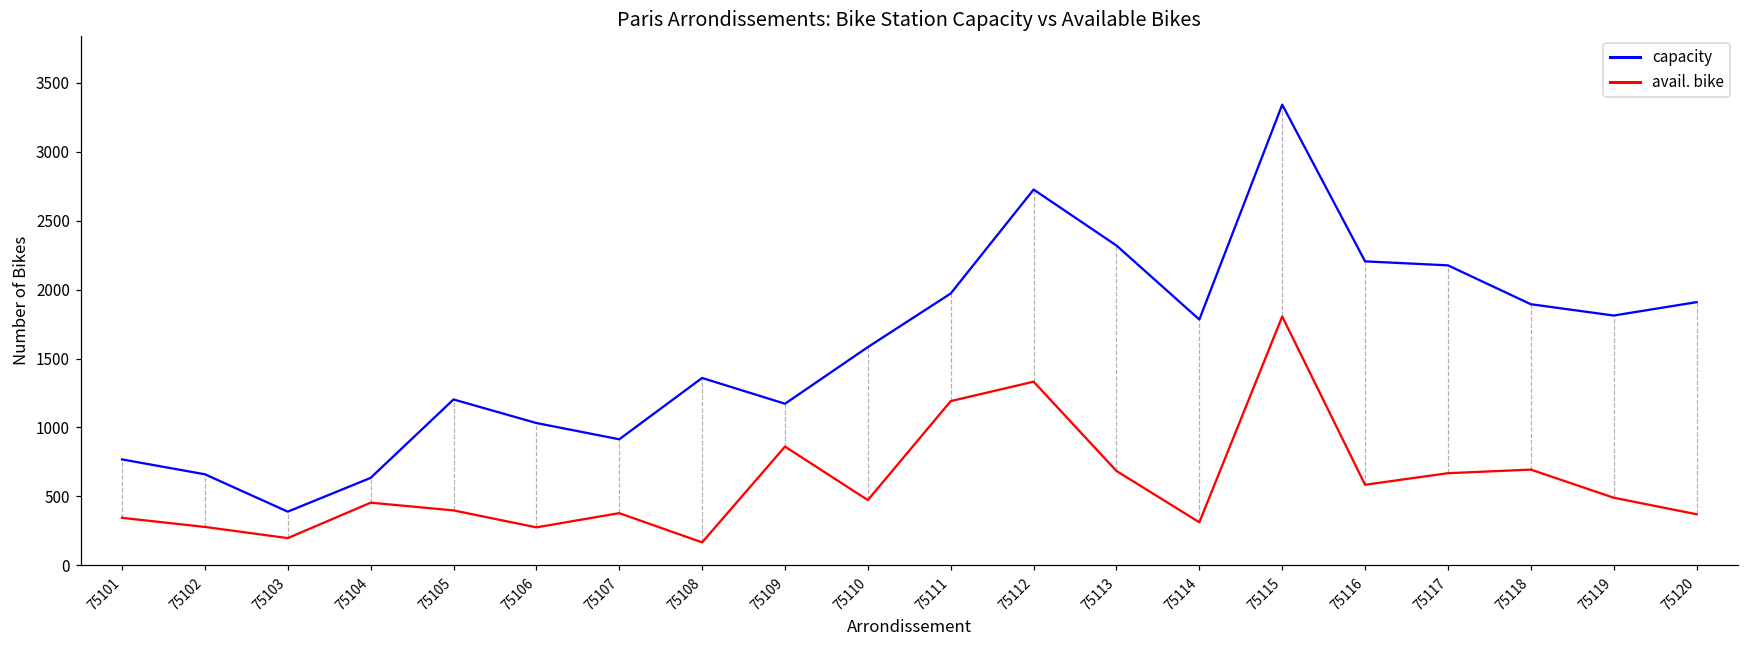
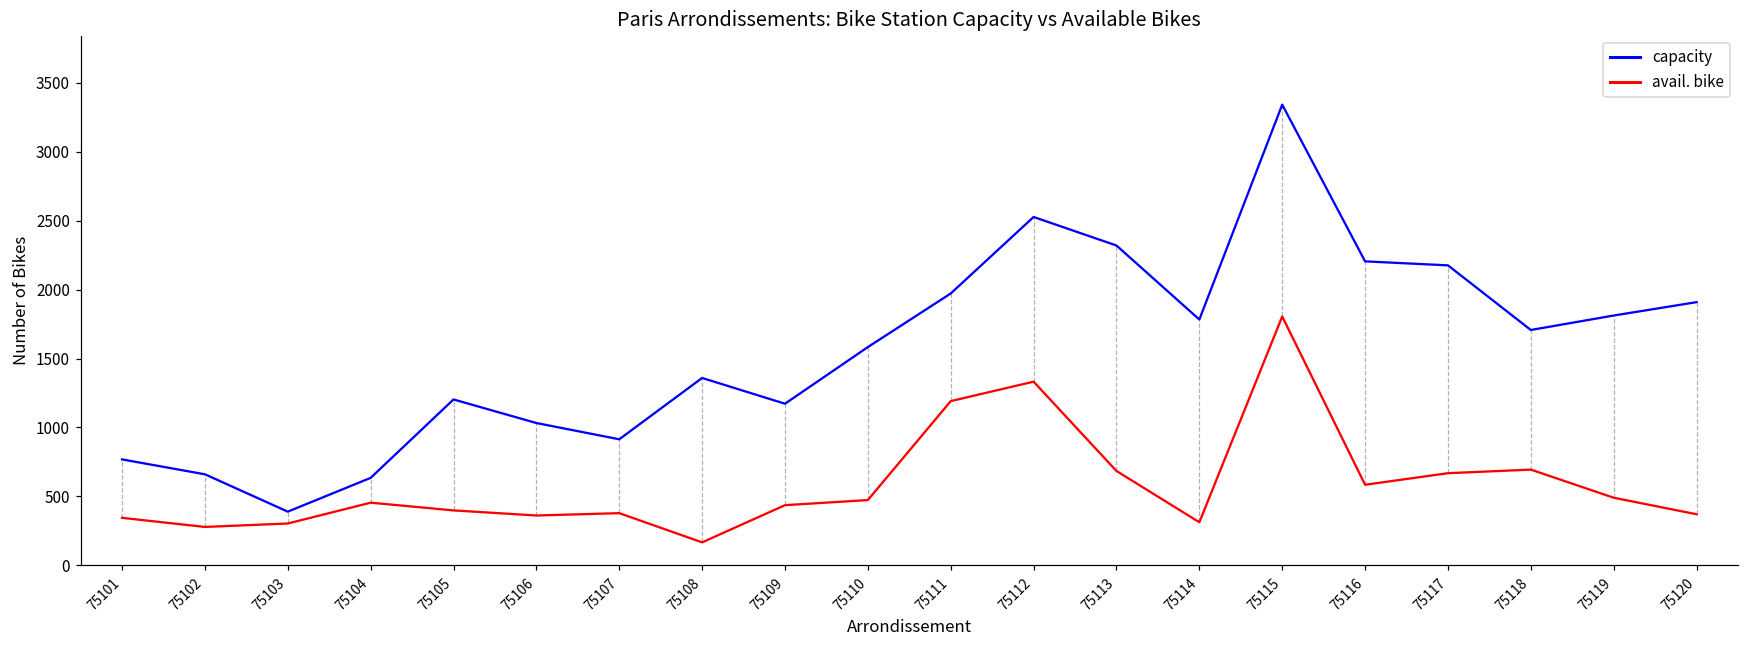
avail. bike, 75103: 200 -> 300
avail. bike, 75106: 280 -> 360
avail. bike, 75109: 860 -> 440
capacity, 75112: 2730 -> 2530
capacity, 75118: 1890 -> 1710
